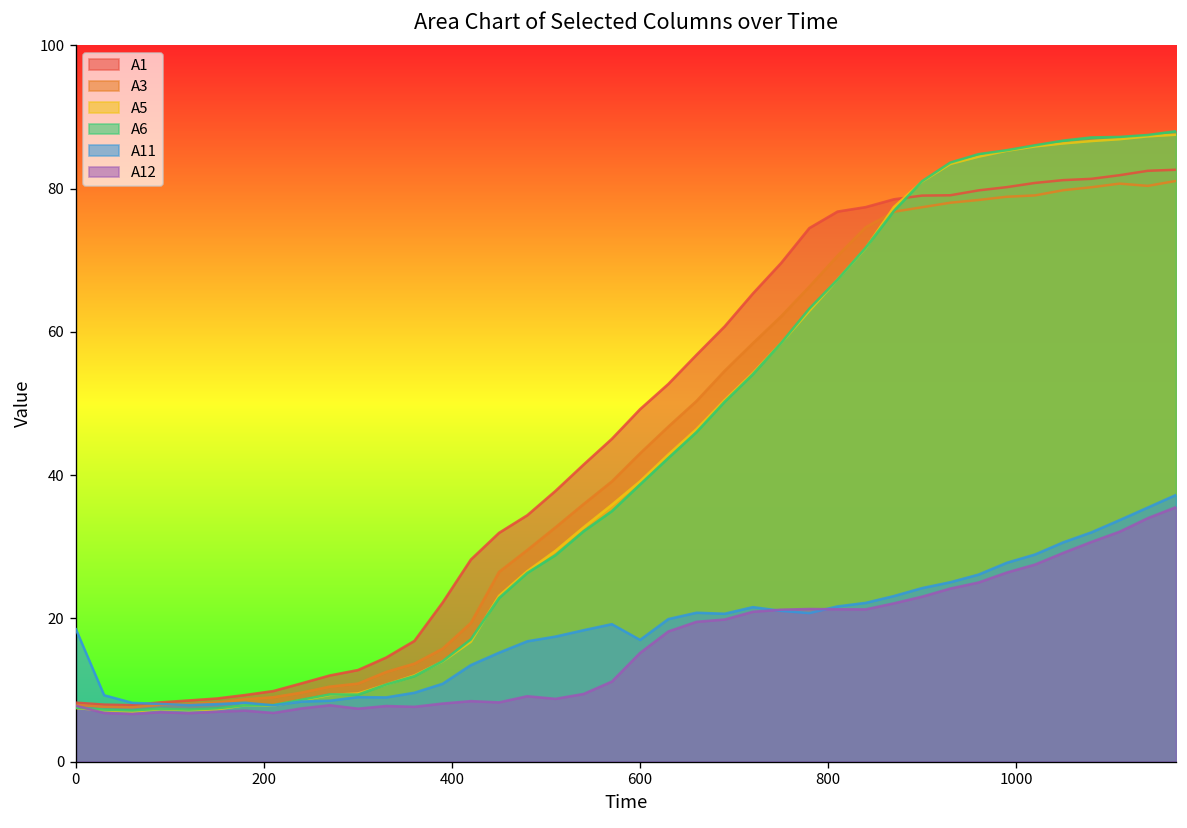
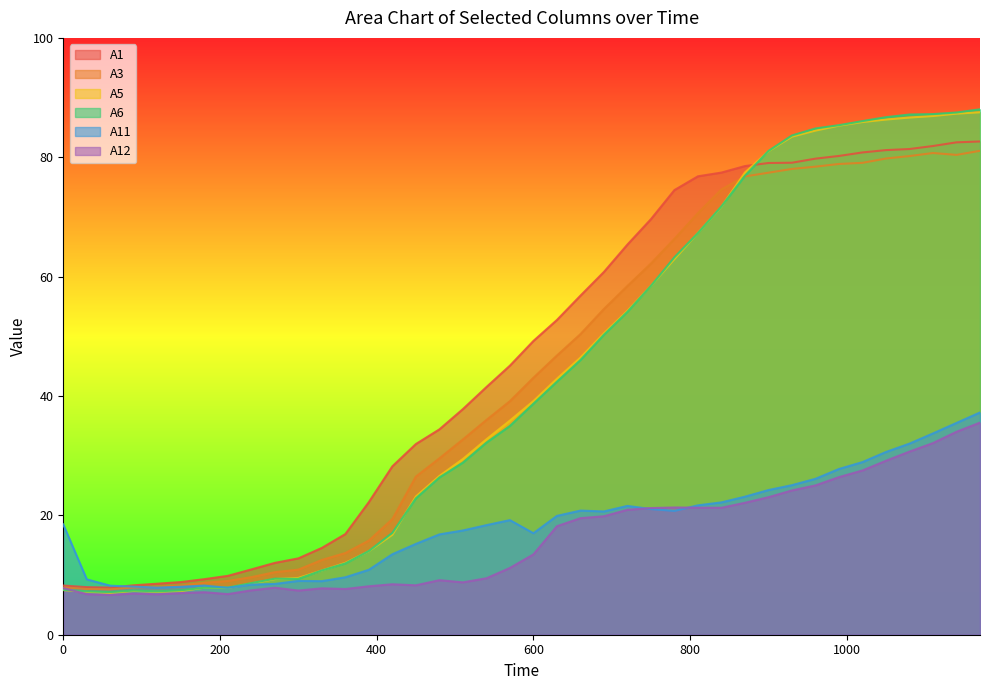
A12, 600: 15 -> 13
